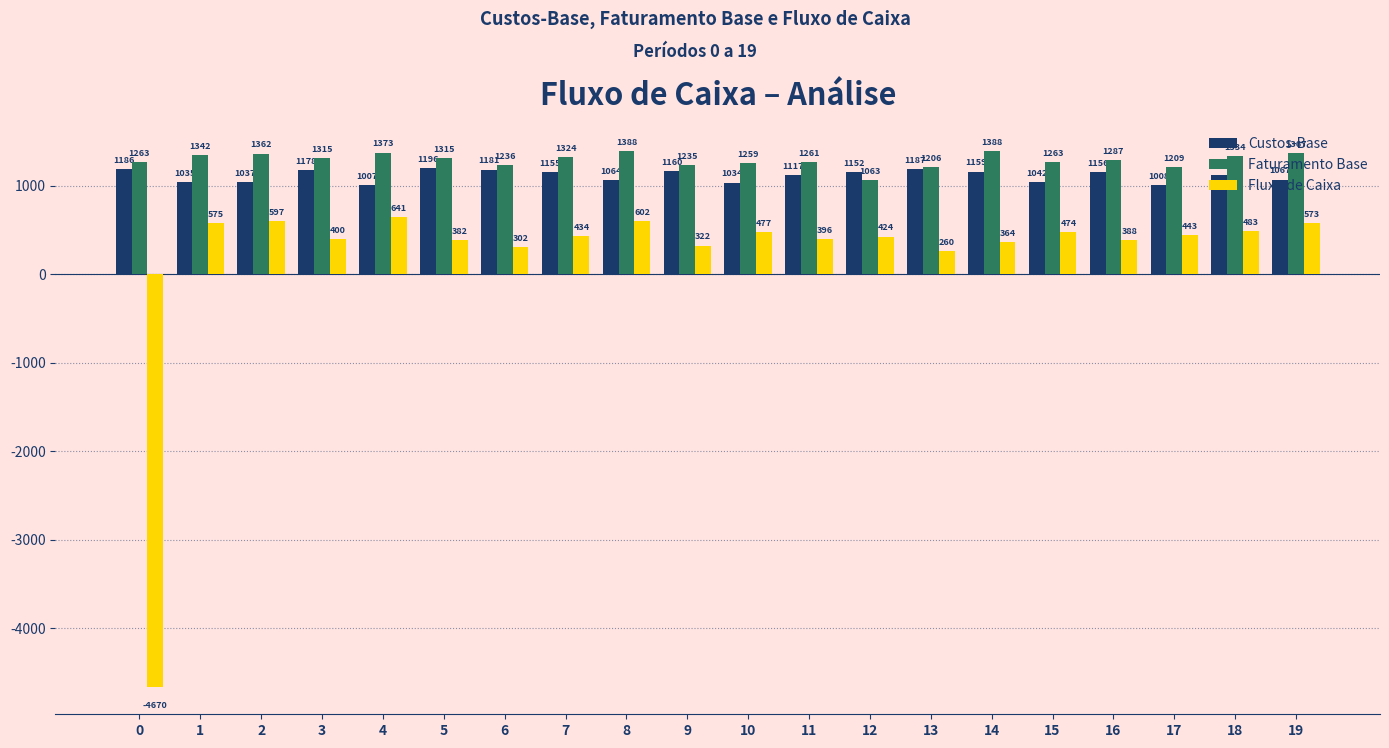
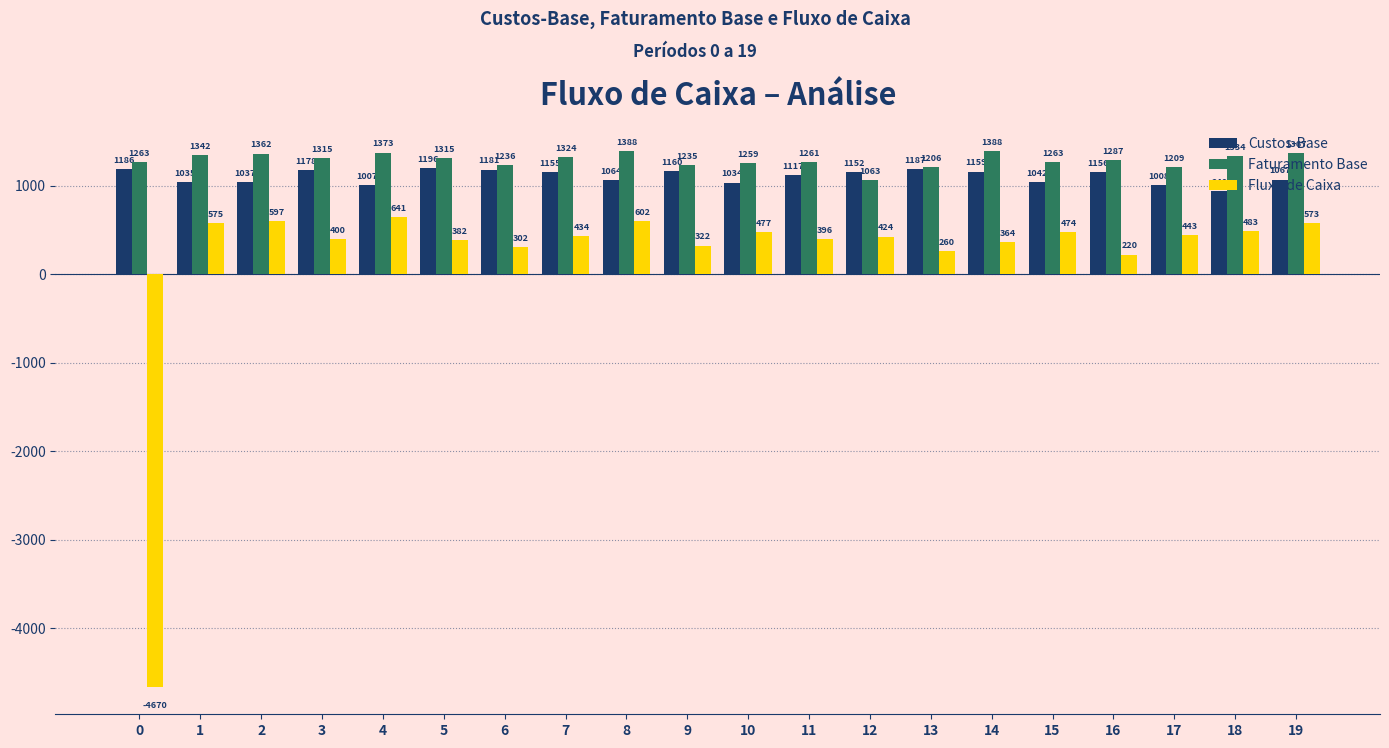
Fluxo de Caixa, 16: 388 -> 220
Custos-Base, 18: 1118 -> 940
